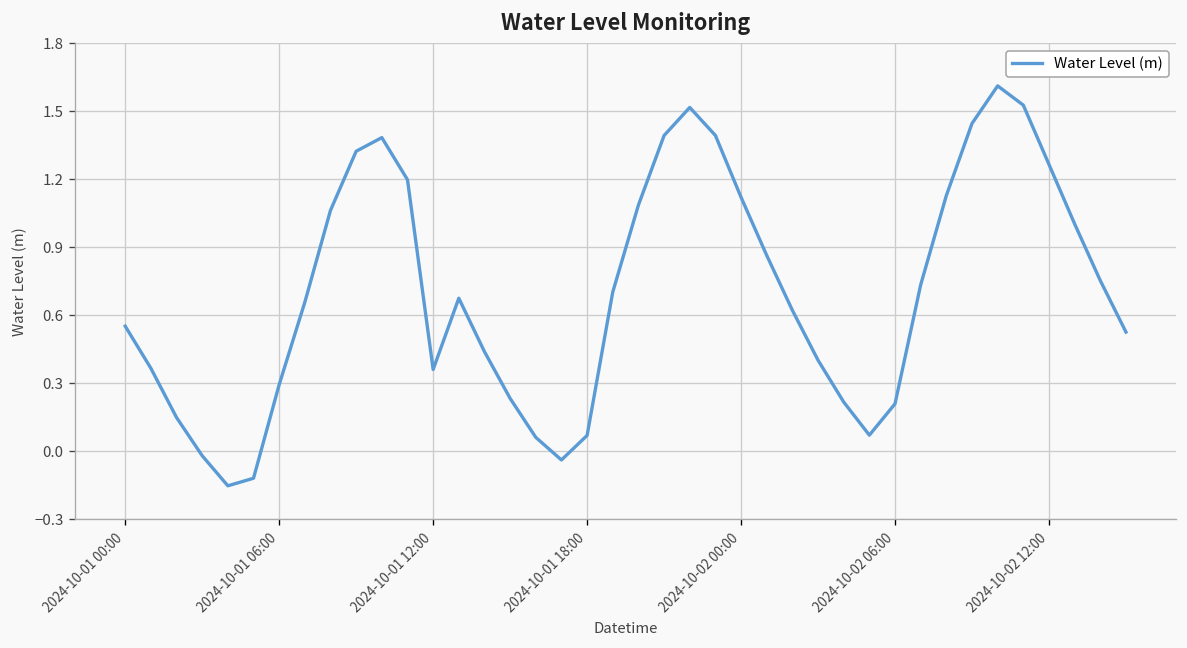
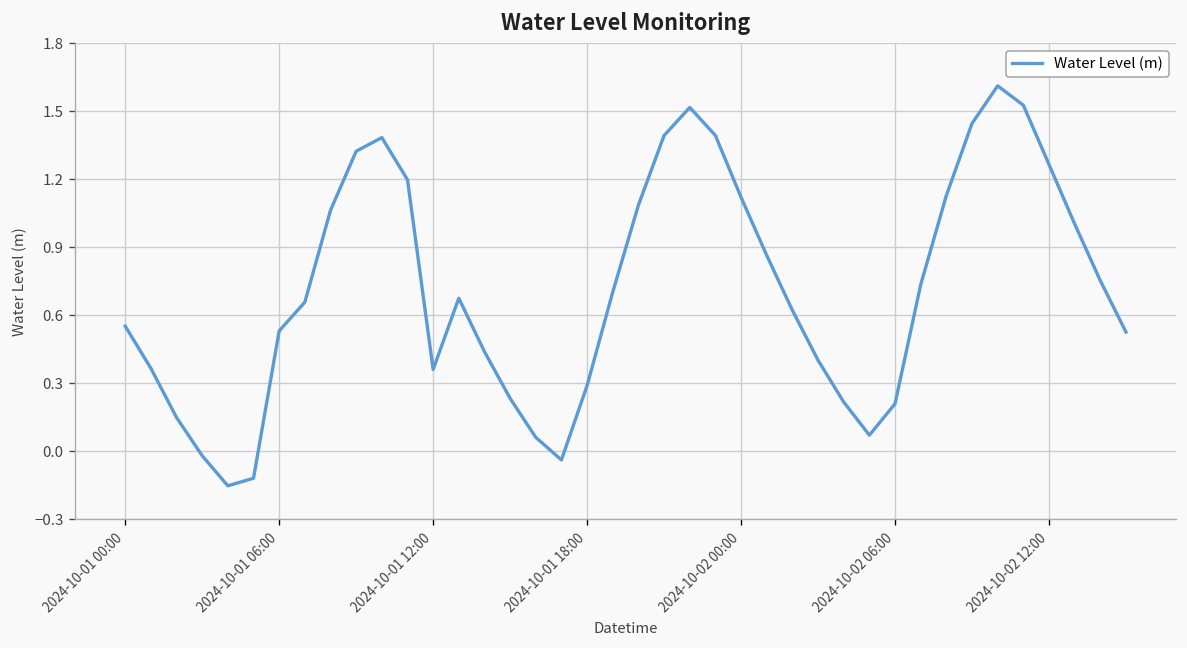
2024-10-01 06:00: 0.29 -> 0.53
2024-10-01 18:00: 0.07 -> 0.29
